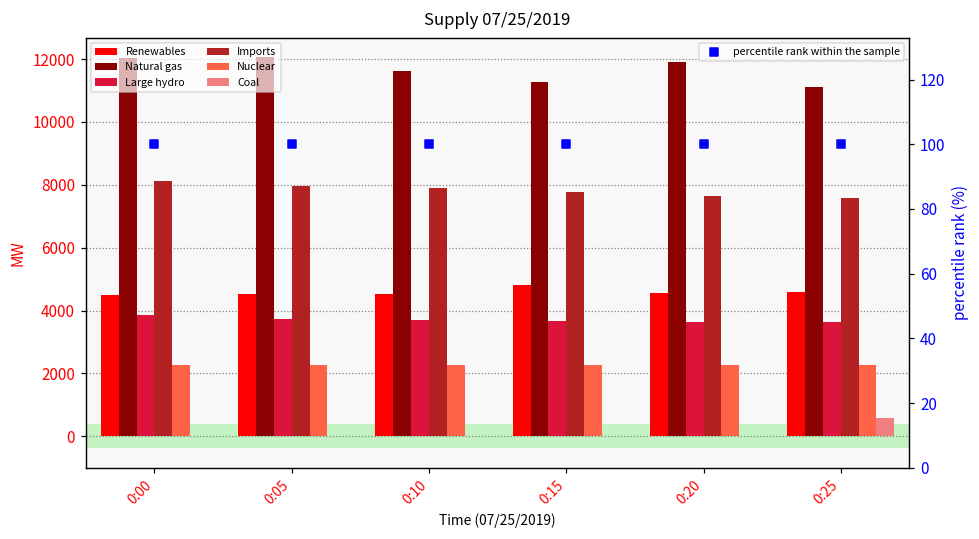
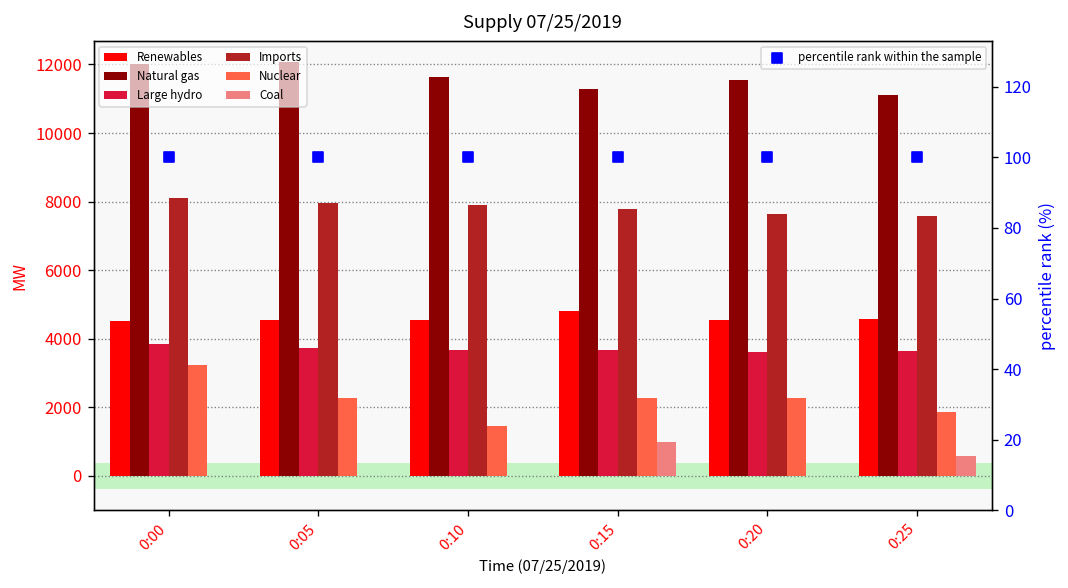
Nuclear, 0:00: 2300 -> 3200
Nuclear, 0:10: 2300 -> 1500
Coal, 0:15: 0 -> 1000
Natural gas, 0:20: 11900 -> 11500
Nuclear, 0:25: 2300 -> 1900
